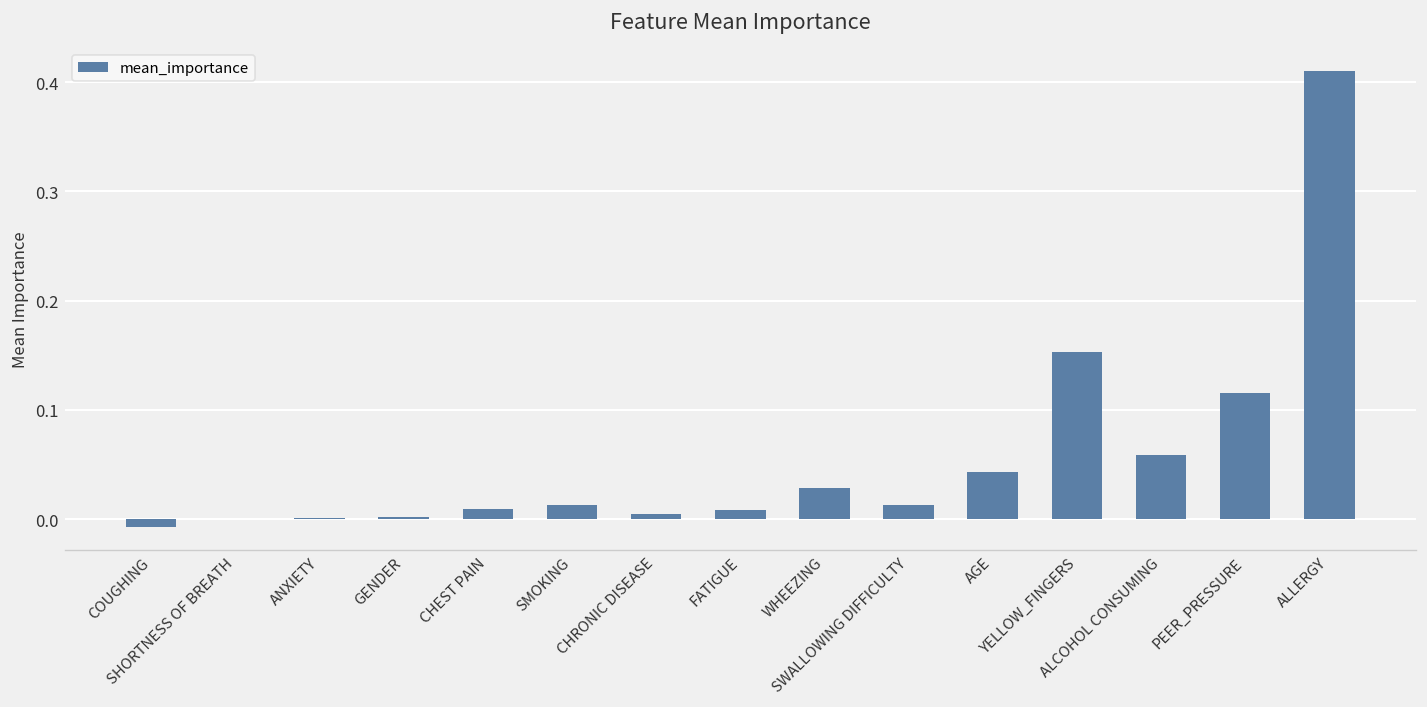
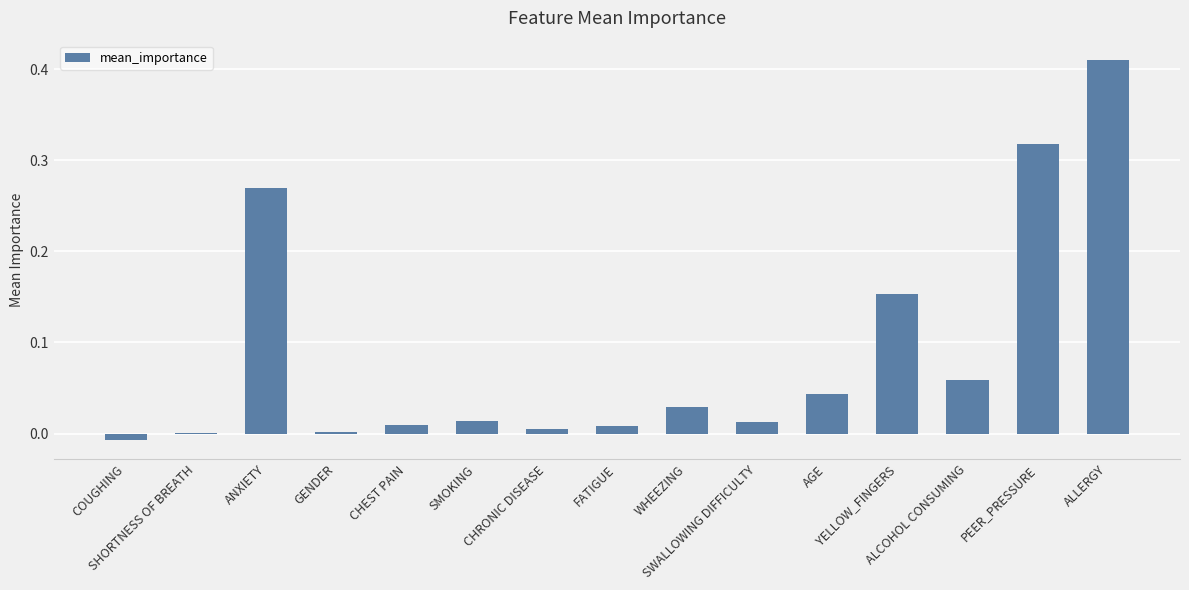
ANXIETY: 0.00 -> 0.27
PEER_PRESSURE: 0.12 -> 0.32
